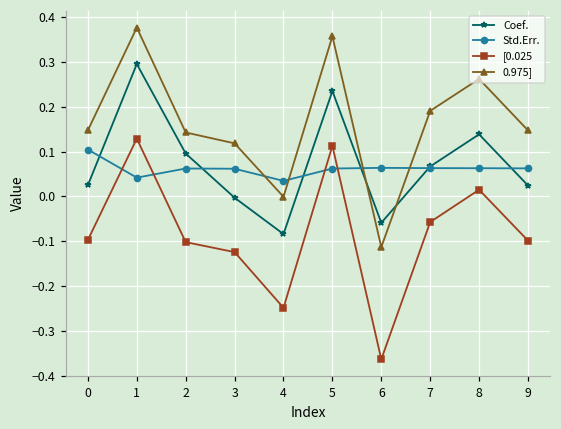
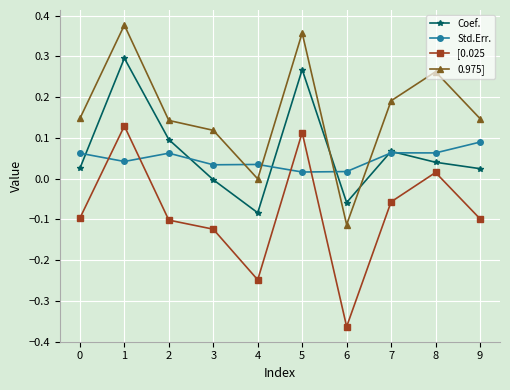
Std.Err., 0: 0.10 -> 0.06
Std.Err., 3: 0.06 -> 0.03
Coef., 5: 0.24 -> 0.27
Std.Err., 5: 0.06 -> 0.02
Std.Err., 6: 0.06 -> 0.02
Coef., 8: 0.14 -> 0.04
Std.Err., 9: 0.06 -> 0.09
